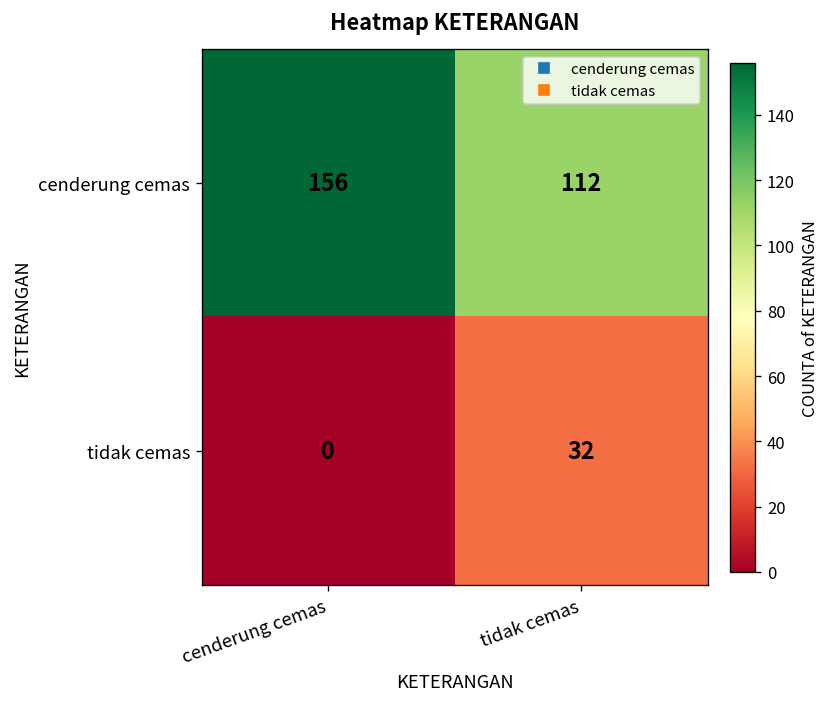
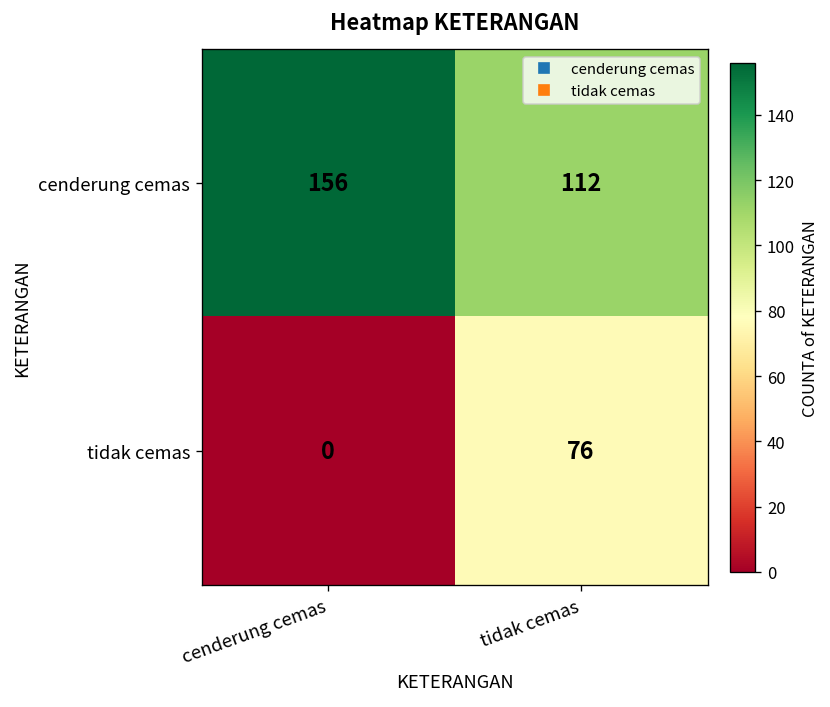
tidak cemas, tidak cemas: 32 -> 76
